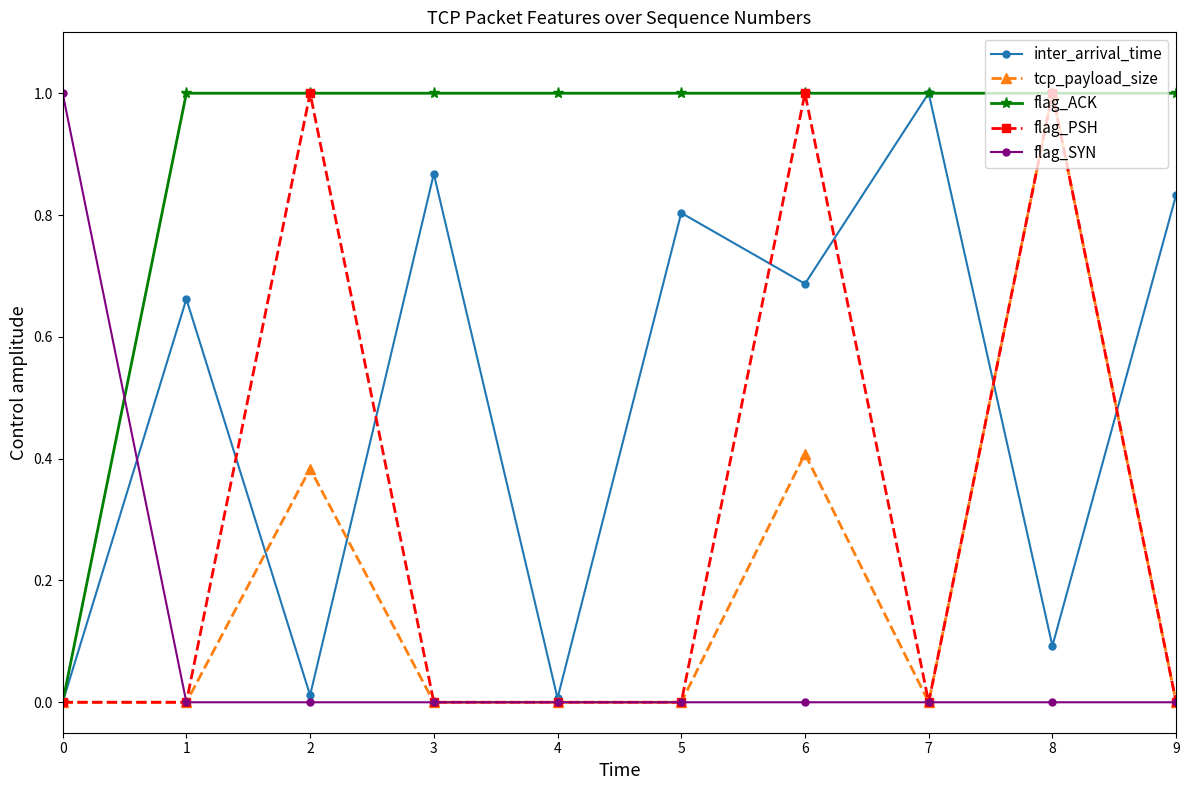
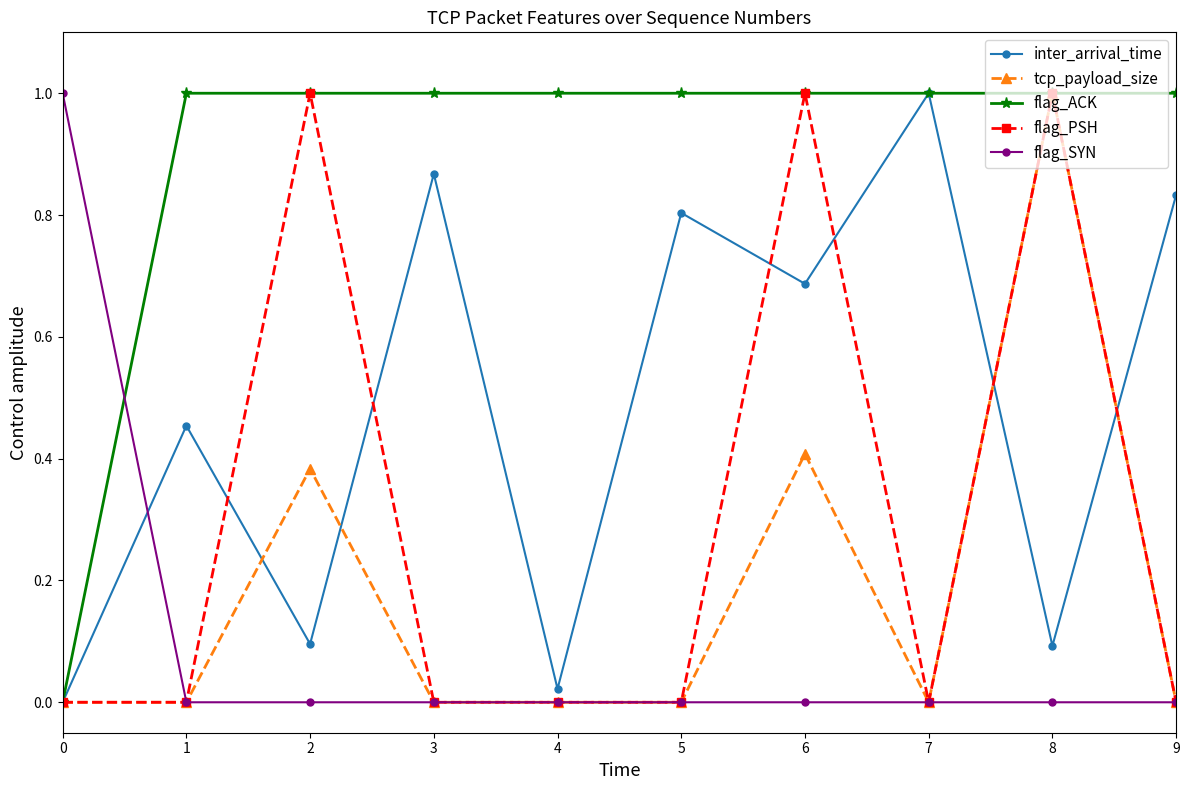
inter_arrival_time, 1: 0.66 -> 0.45
inter_arrival_time, 2: 0.01 -> 0.10
inter_arrival_time, 4: 0.01 -> 0.02
